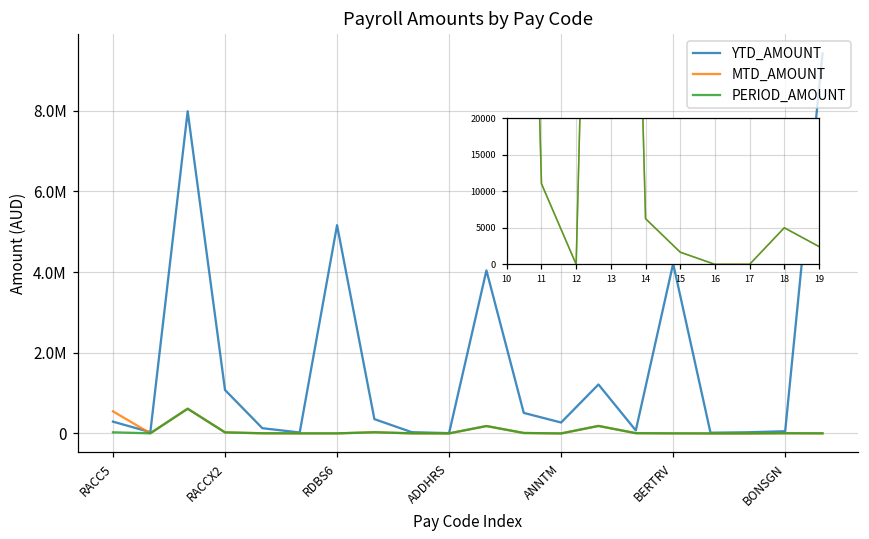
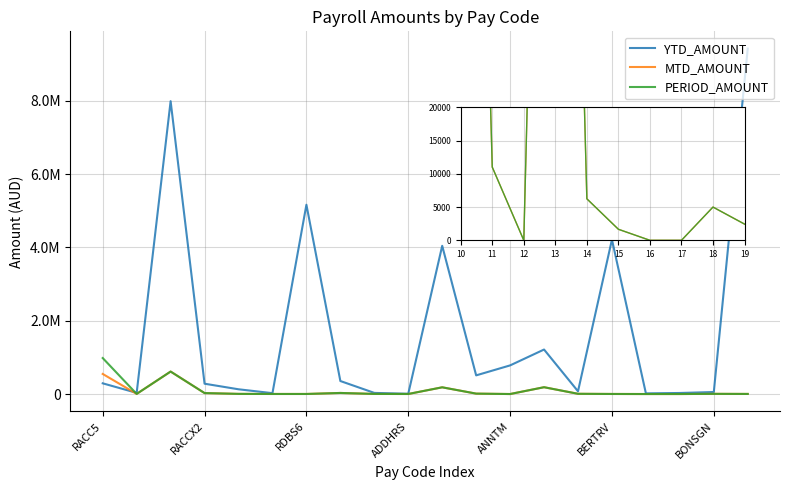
PERIOD_AMOUNT, RACC5: 0 -> 1000000
YTD_AMOUNT, RACCX2: 1100000 -> 300000
YTD_AMOUNT, ANNTM: 300000 -> 800000
